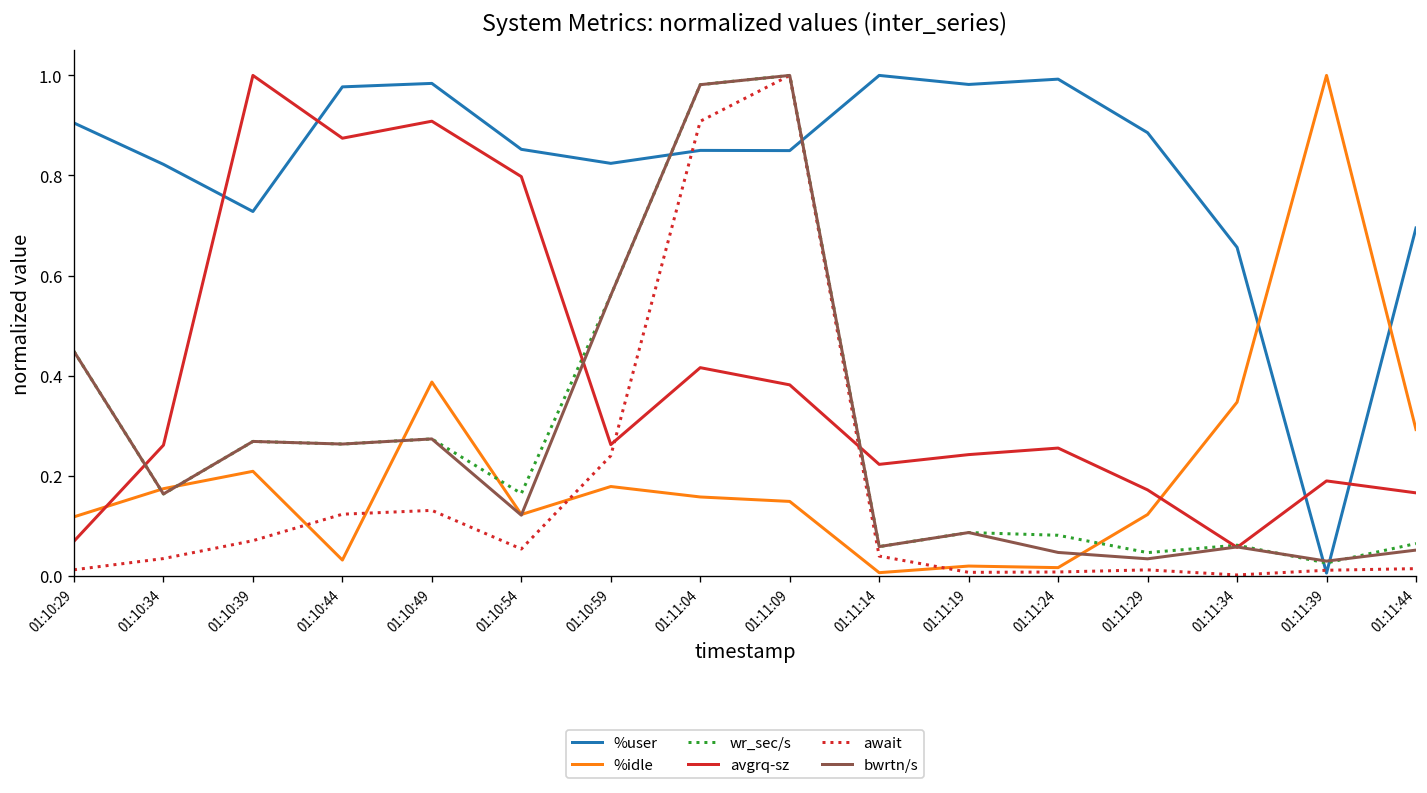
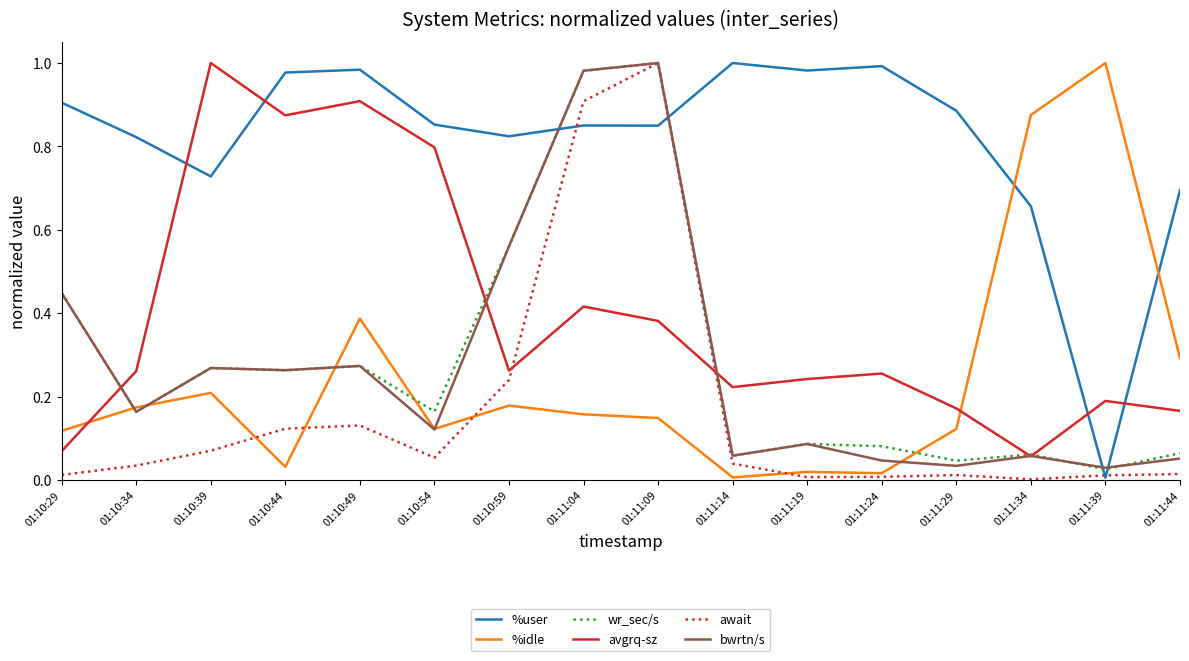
%idle, 01:11:34: 0.35 -> 0.88
